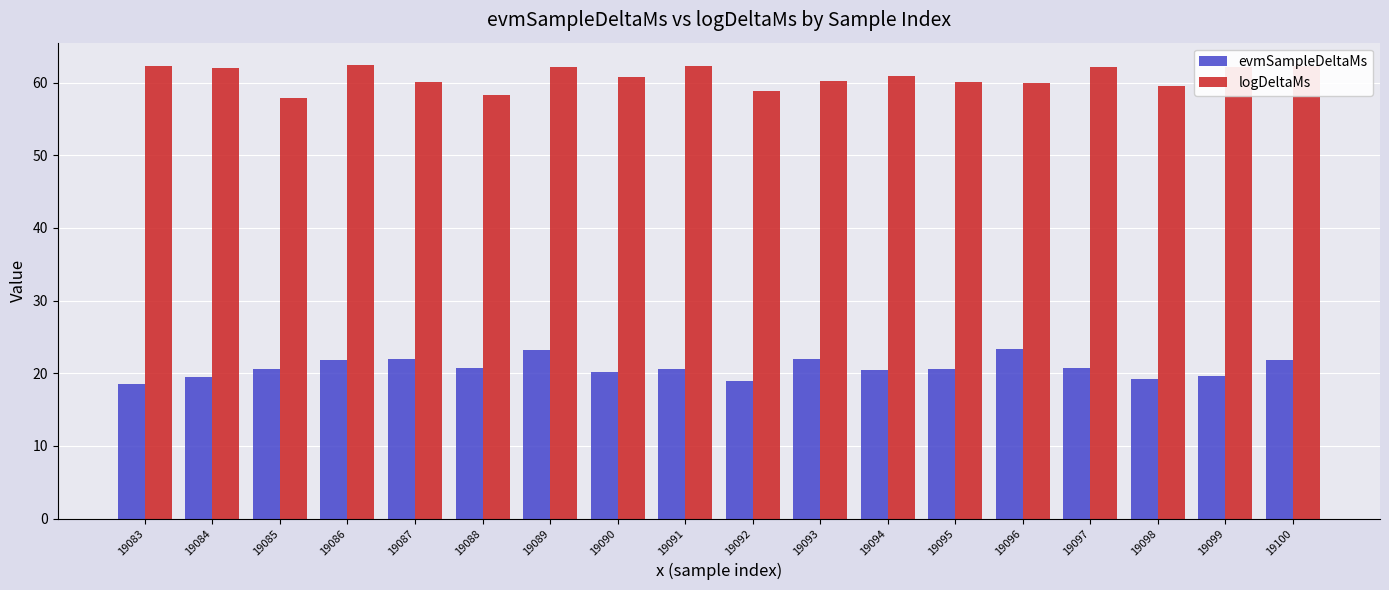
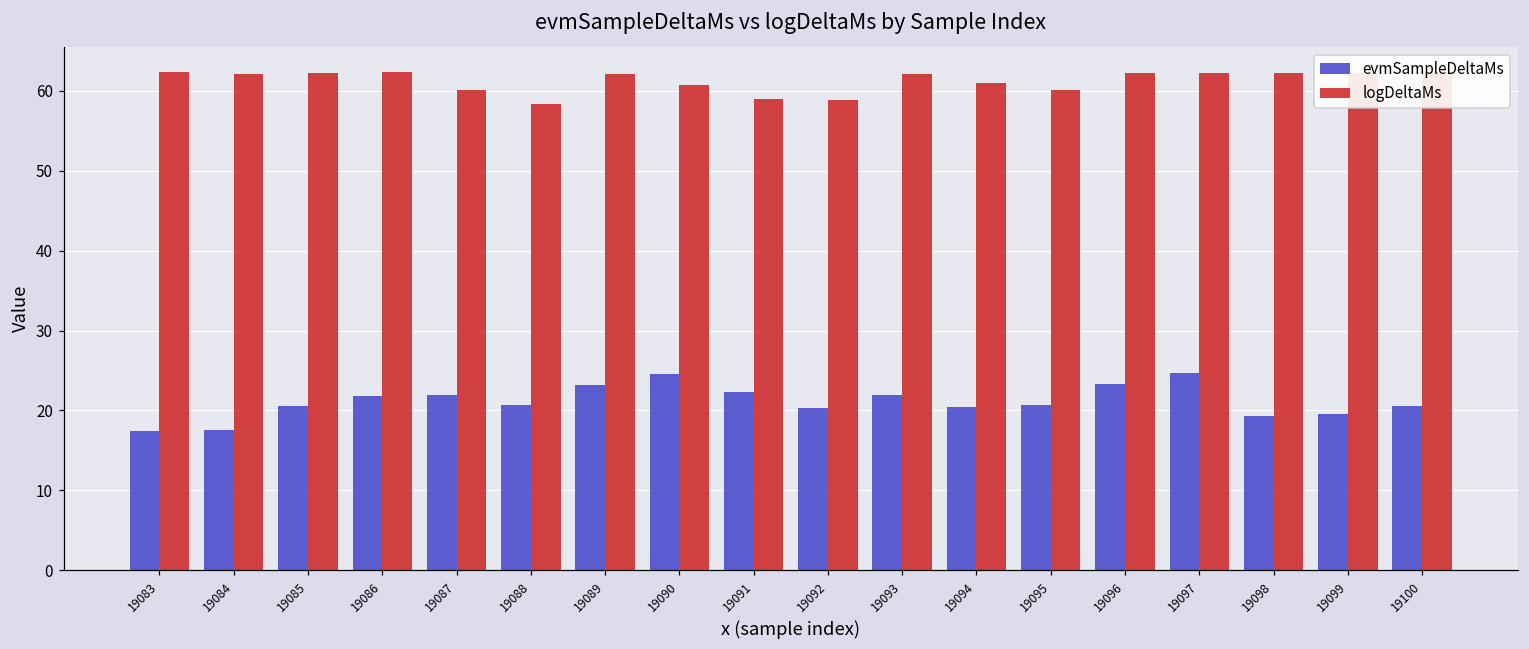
evmSampleDeltaMs, 19083: 18 -> 17
evmSampleDeltaMs, 19084: 19 -> 18
logDeltaMs, 19085: 58 -> 62
evmSampleDeltaMs, 19090: 20 -> 25
evmSampleDeltaMs, 19091: 21 -> 22
logDeltaMs, 19091: 62 -> 59
evmSampleDeltaMs, 19092: 19 -> 20
logDeltaMs, 19093: 60 -> 62
logDeltaMs, 19096: 60 -> 62
evmSampleDeltaMs, 19097: 21 -> 25
logDeltaMs, 19098: 60 -> 62
evmSampleDeltaMs, 19100: 22 -> 21
